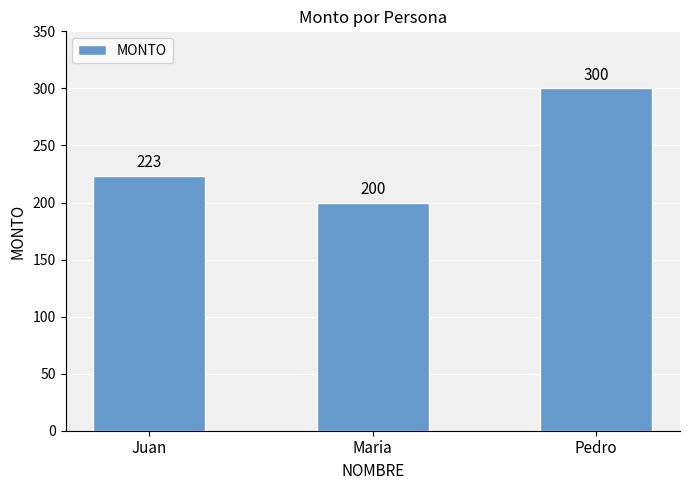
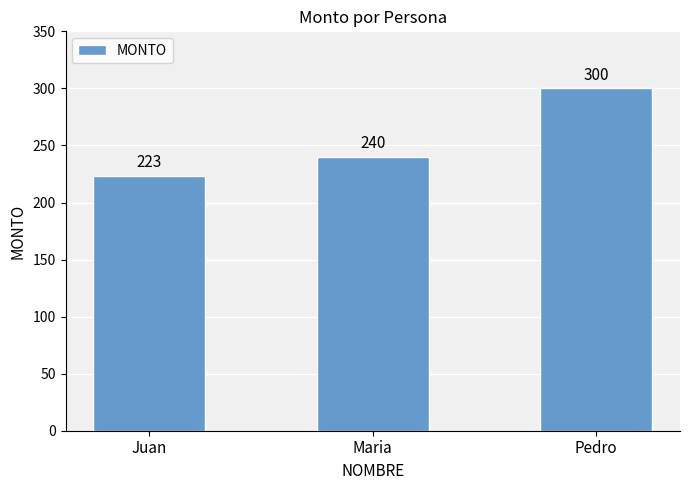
Maria: 200 -> 240
